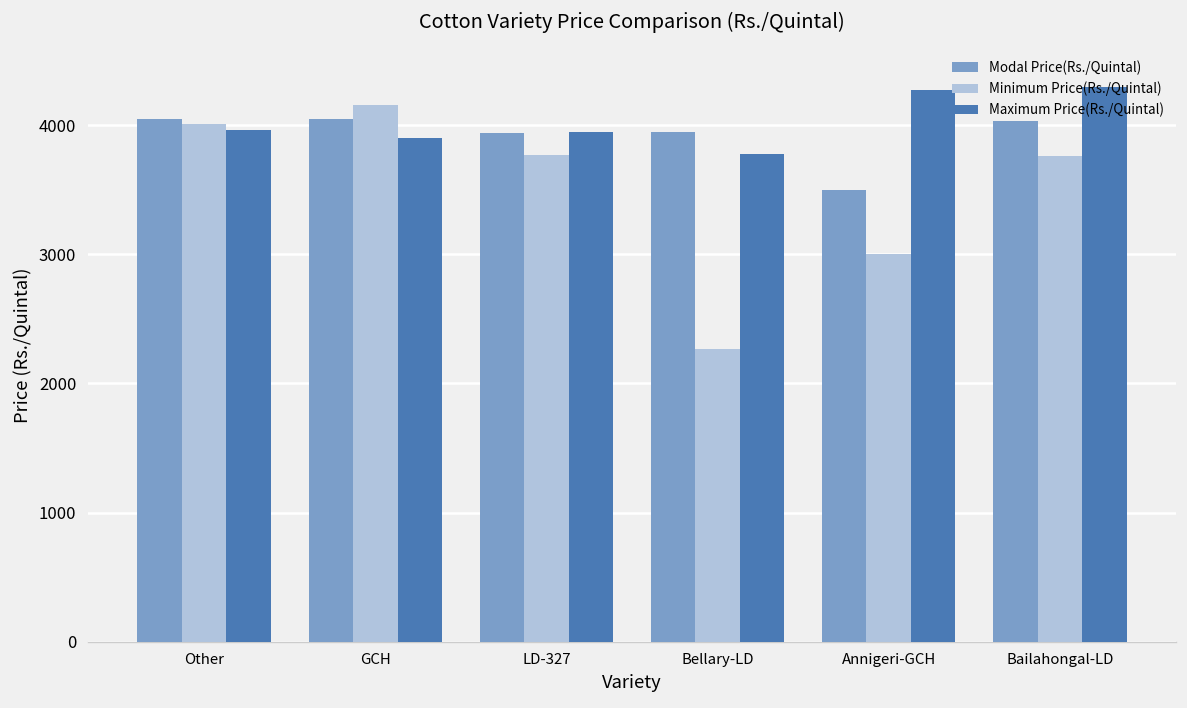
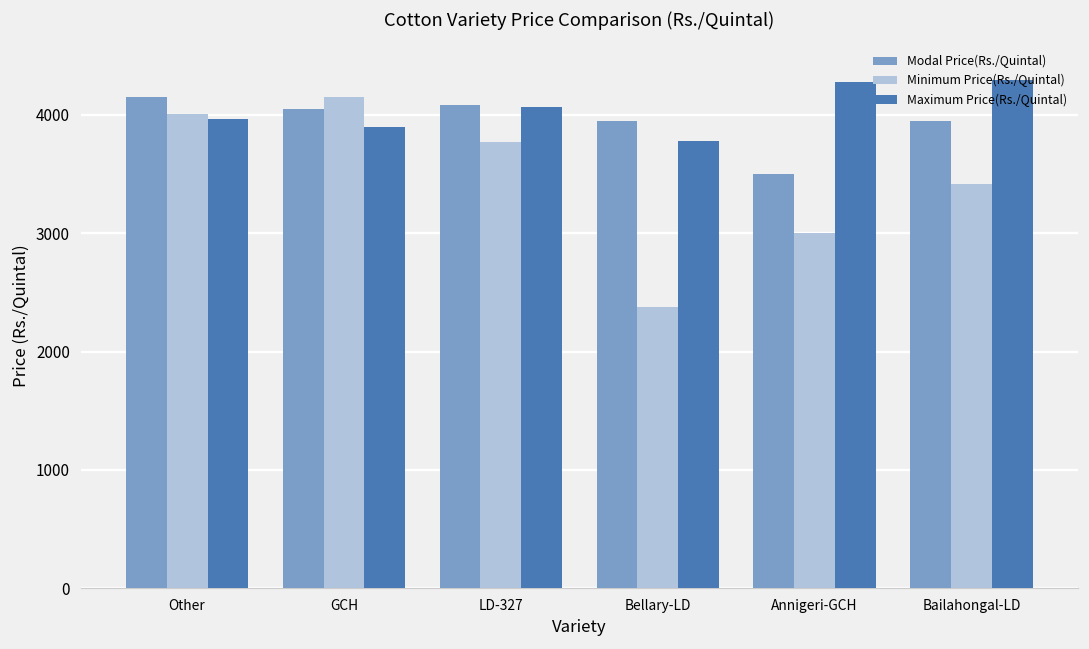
Modal Price(Rs./Quintal), Other: 4050 -> 4150
Modal Price(Rs./Quintal), LD-327: 3940 -> 4080
Maximum Price(Rs./Quintal), LD-327: 3950 -> 4070
Minimum Price(Rs./Quintal), Bellary-LD: 2270 -> 2380
Modal Price(Rs./Quintal), Bailahongal-LD: 4040 -> 3950
Minimum Price(Rs./Quintal), Bailahongal-LD: 3760 -> 3410
